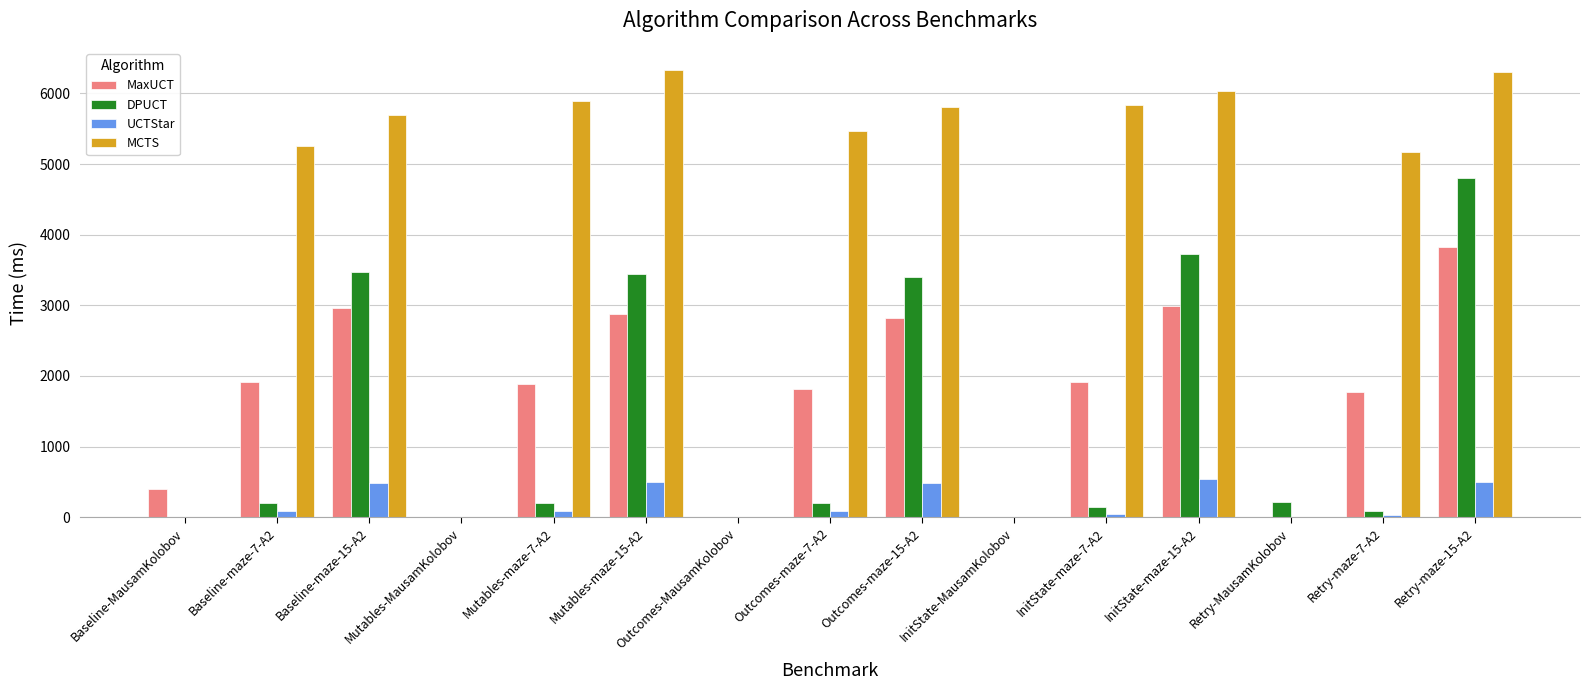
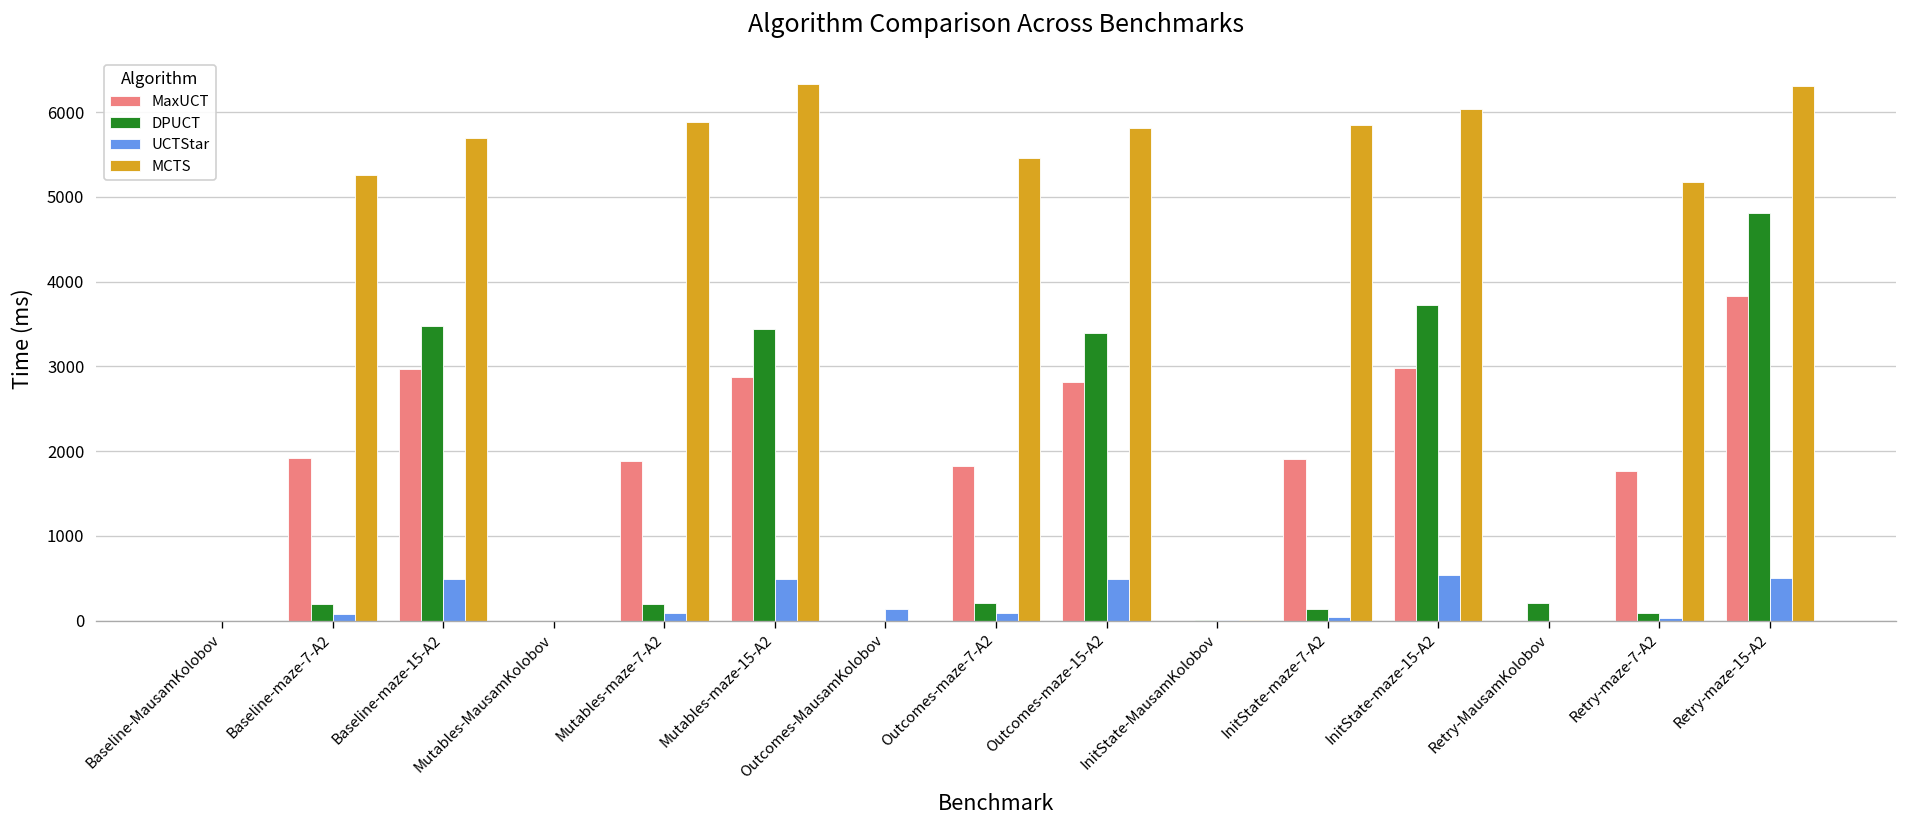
MaxUCT, Baseline-MausamKolobov: 400 -> 0
UCTStar, Outcomes-MausamKolobov: 0 -> 100
